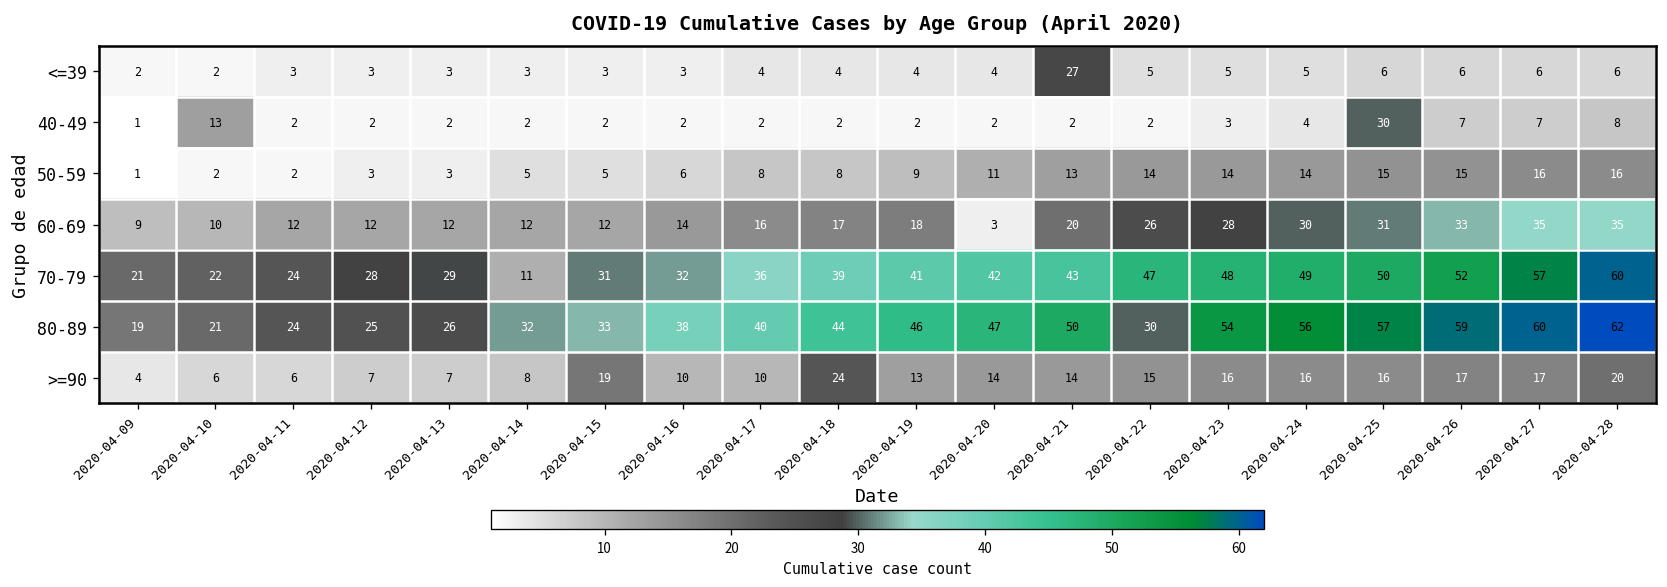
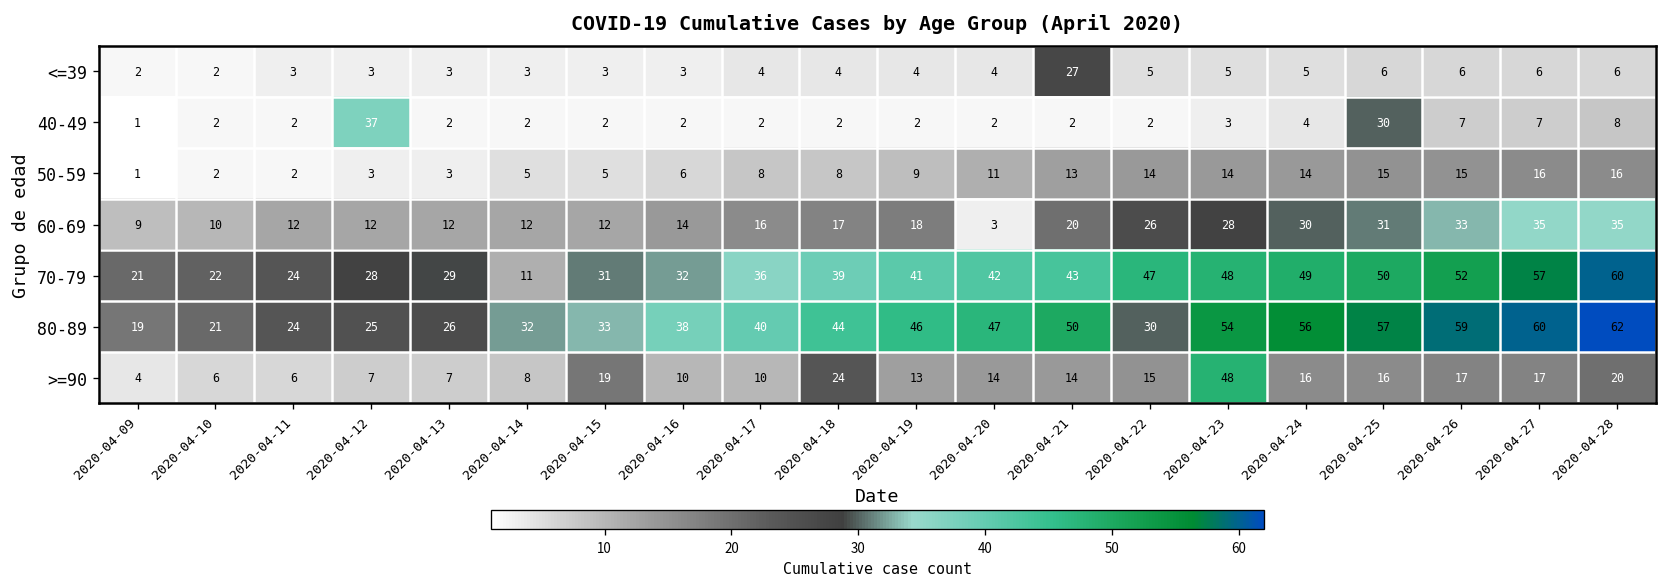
40-49, 2020-04-10: 13 -> 2
40-49, 2020-04-12: 2 -> 37
>=90, 2020-04-23: 16 -> 48
